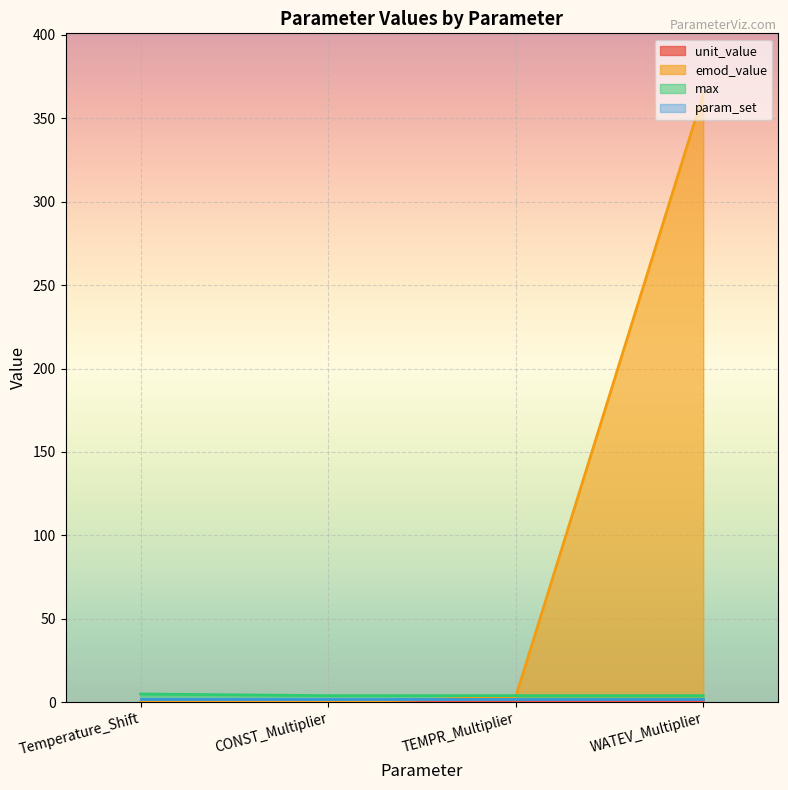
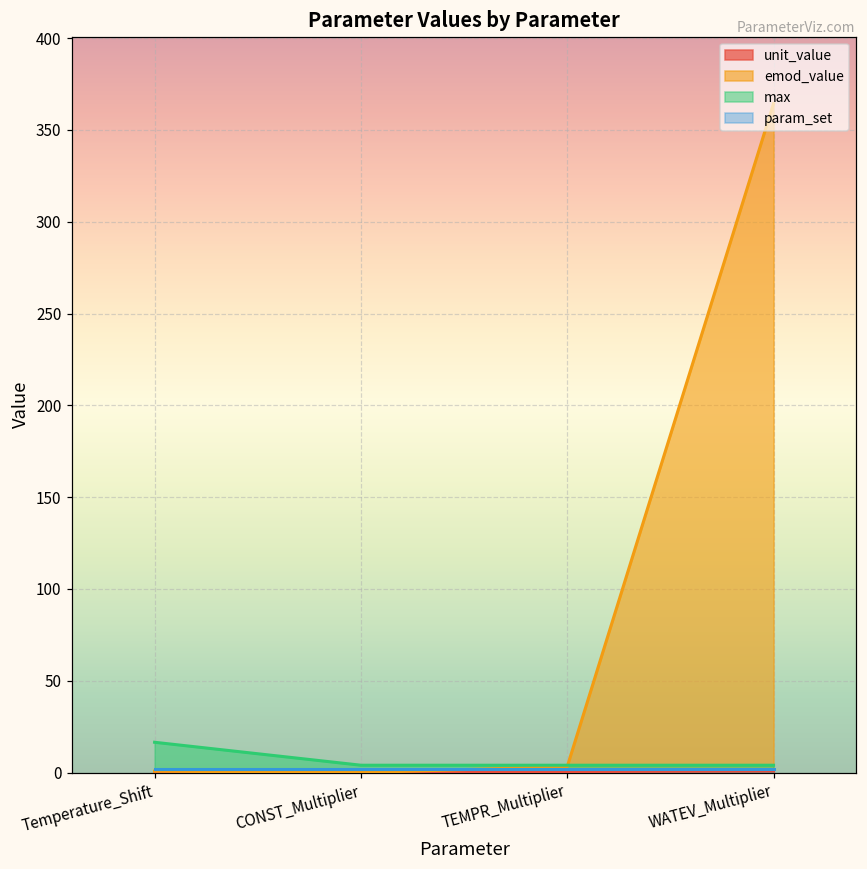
max, Temperature_Shift: 5 -> 17
